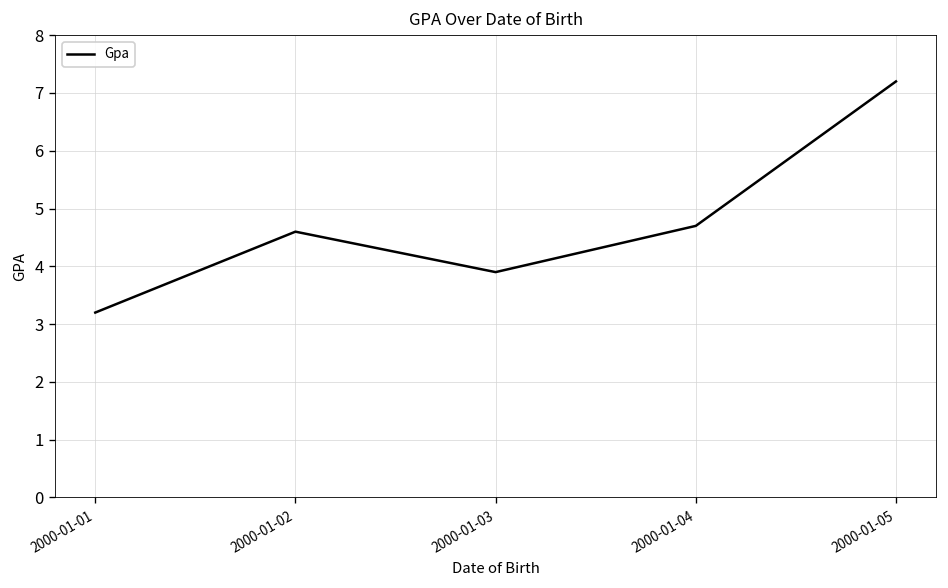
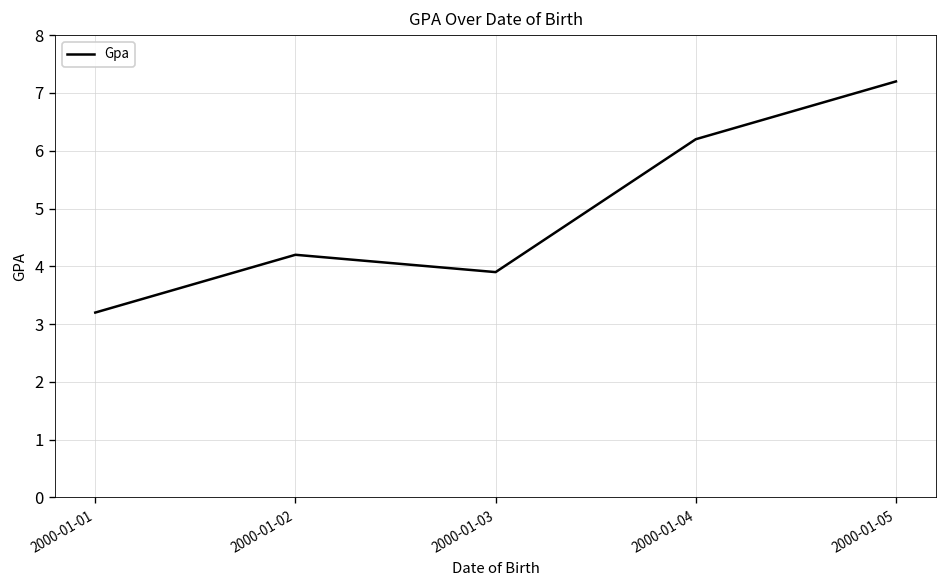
2000-01-02: 4.6 -> 4.2
2000-01-04: 4.7 -> 6.2
